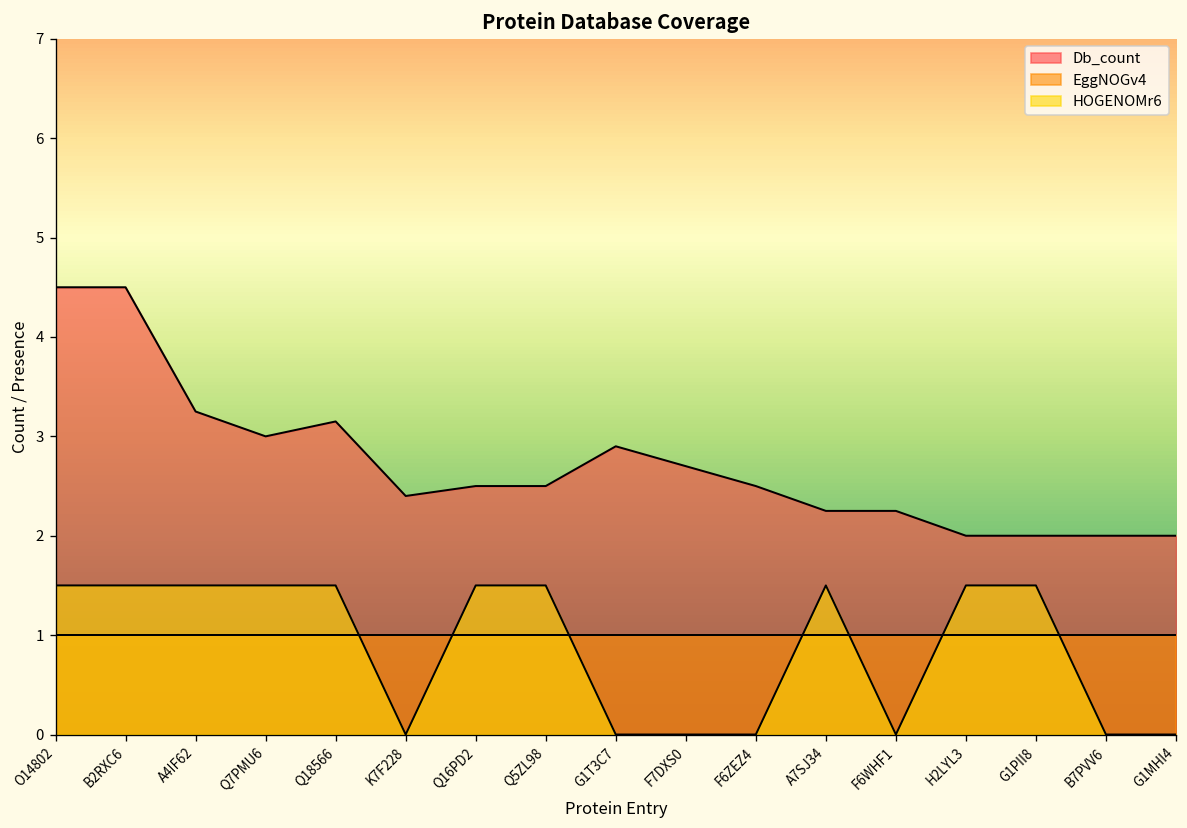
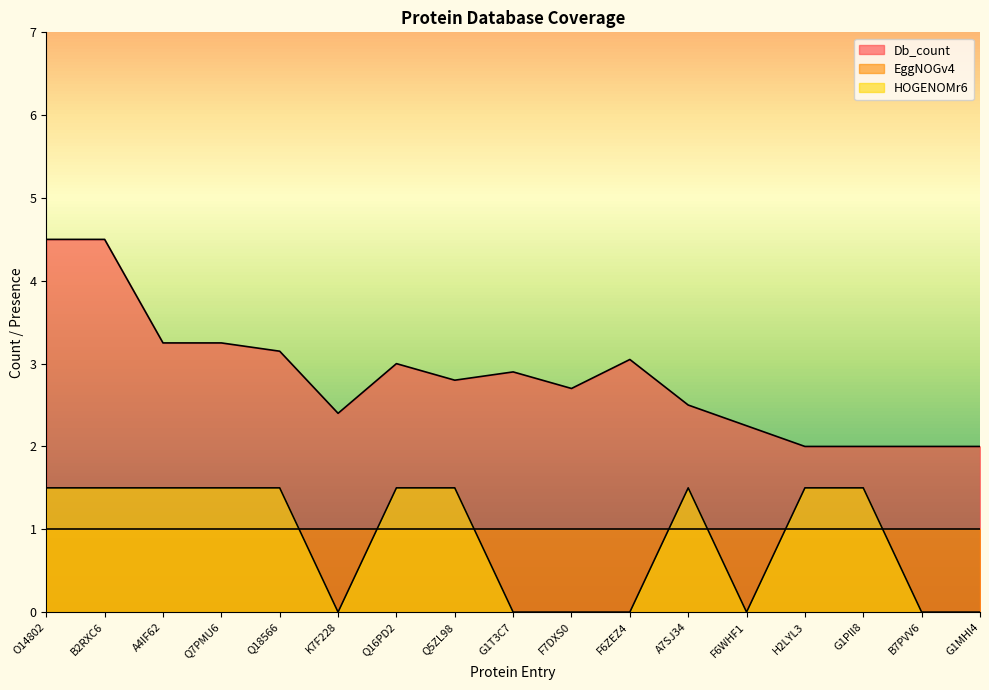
Db_count, Q7PMU6: 3.0 -> 3.3
Db_count, Q16PD2: 2.5 -> 3.0
Db_count, Q5ZL98: 2.5 -> 2.8
Db_count, F6ZEZ4: 2.5 -> 3.1
Db_count, A7SJ34: 2.3 -> 2.5
